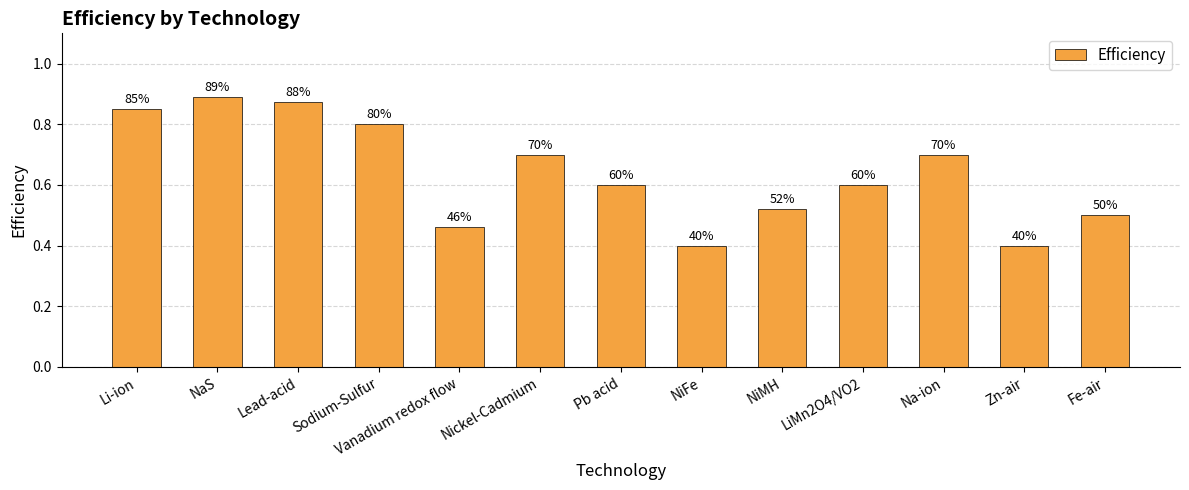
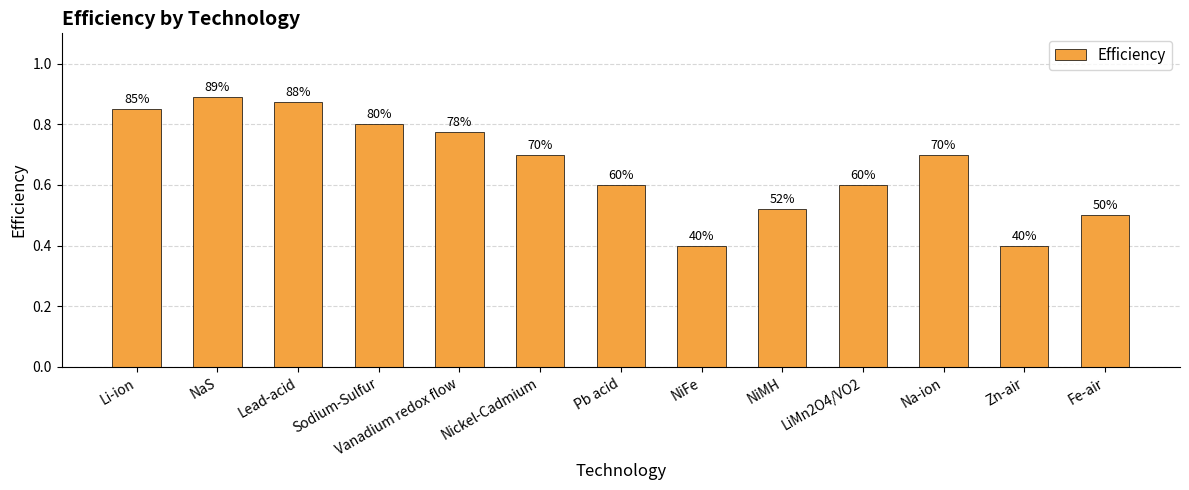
Vanadium redox flow: 46% -> 78%
